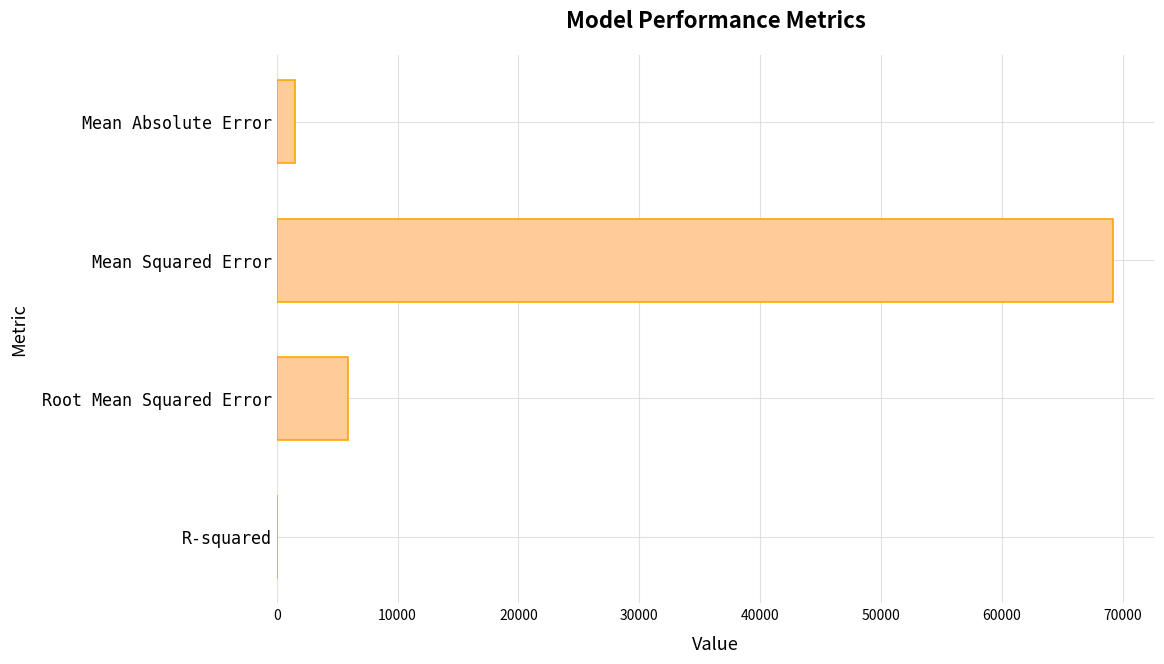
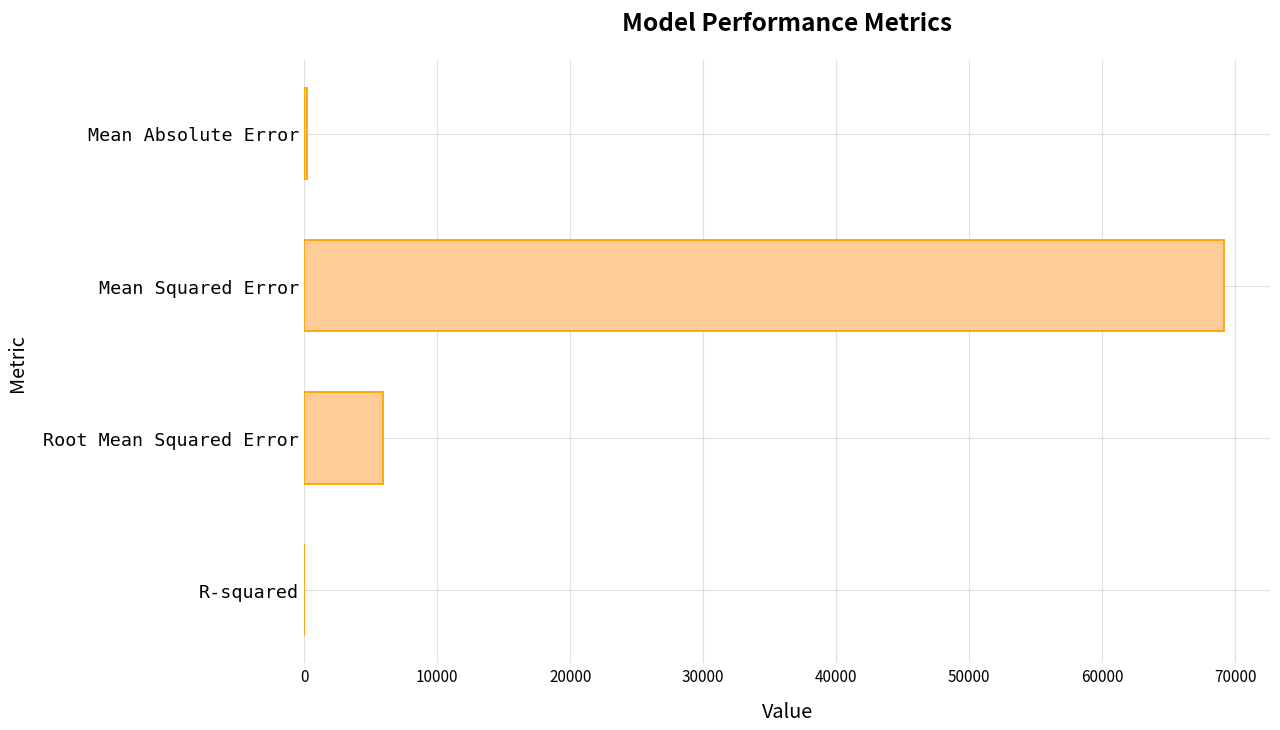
Mean Absolute Error: 1500 -> 200
